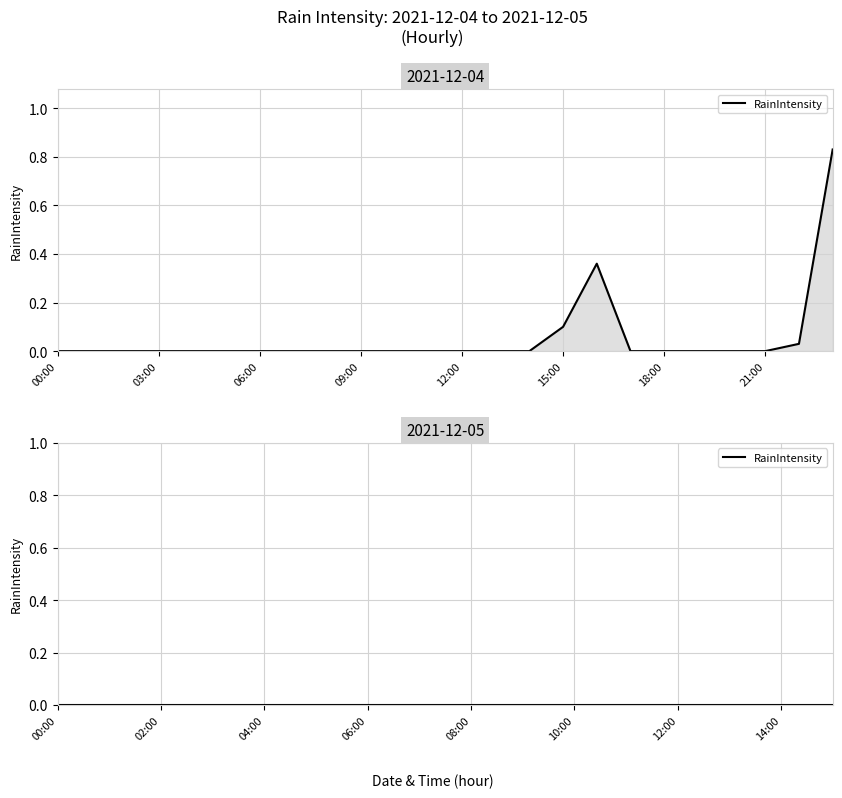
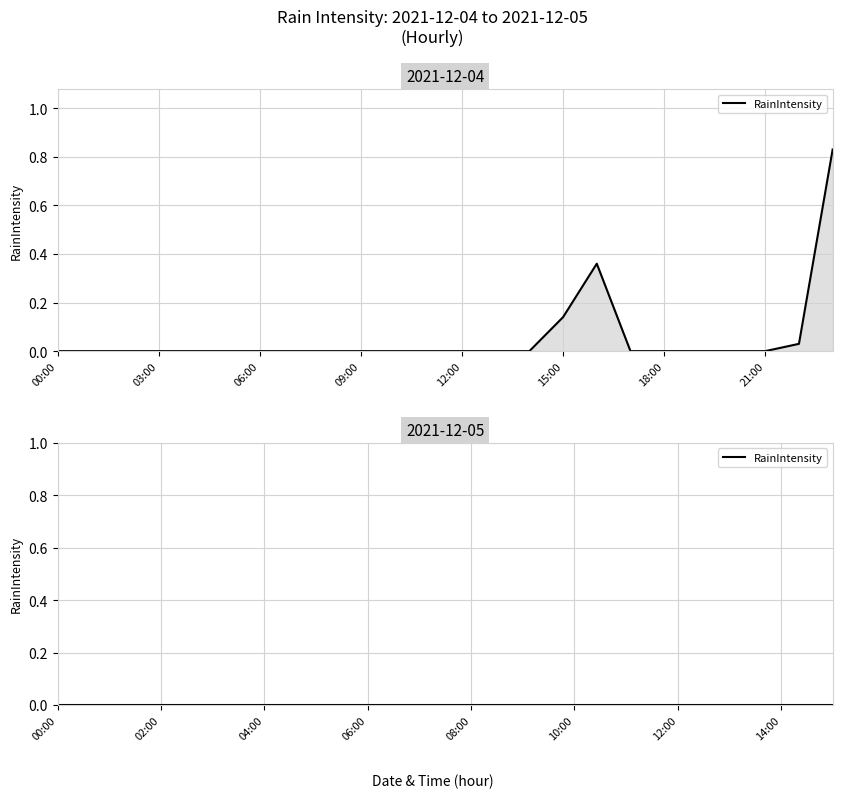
2021-12-04, 15:00: 0.10 -> 0.14
